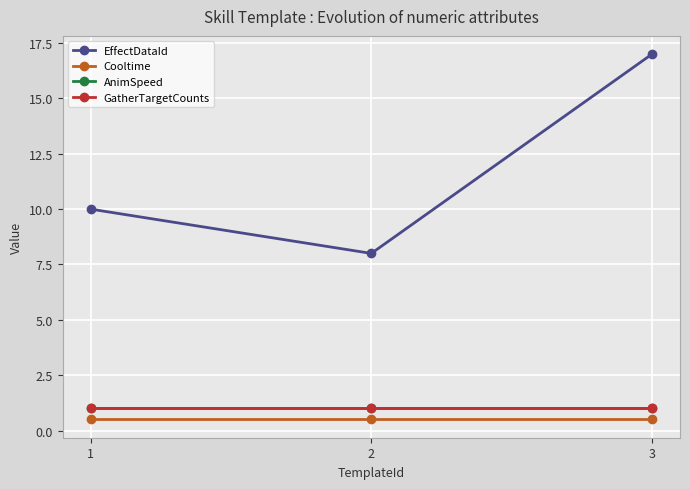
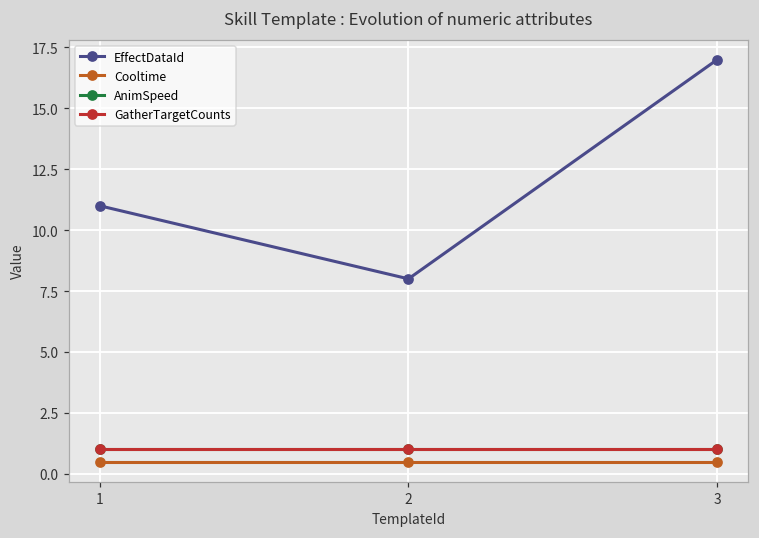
EffectDataId, 1: 10 -> 11
